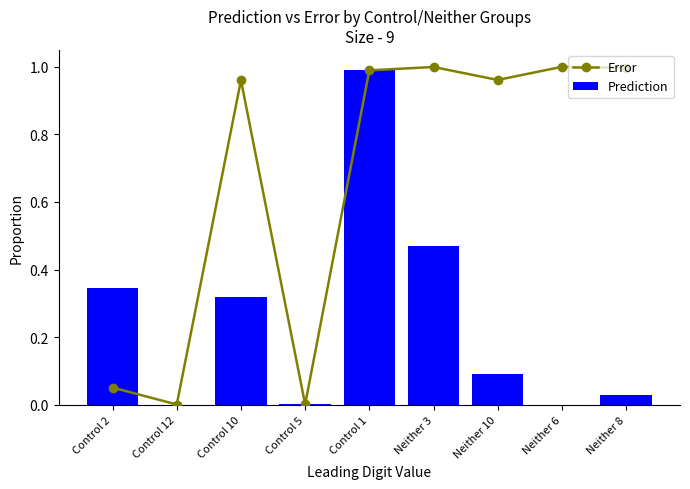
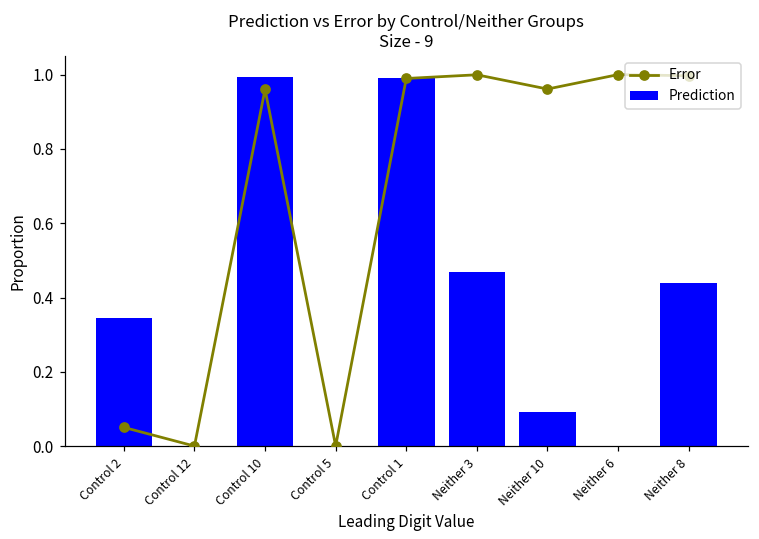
Prediction, Control 10: 0.32 -> 0.99
Prediction, Neither 8: 0.03 -> 0.44
